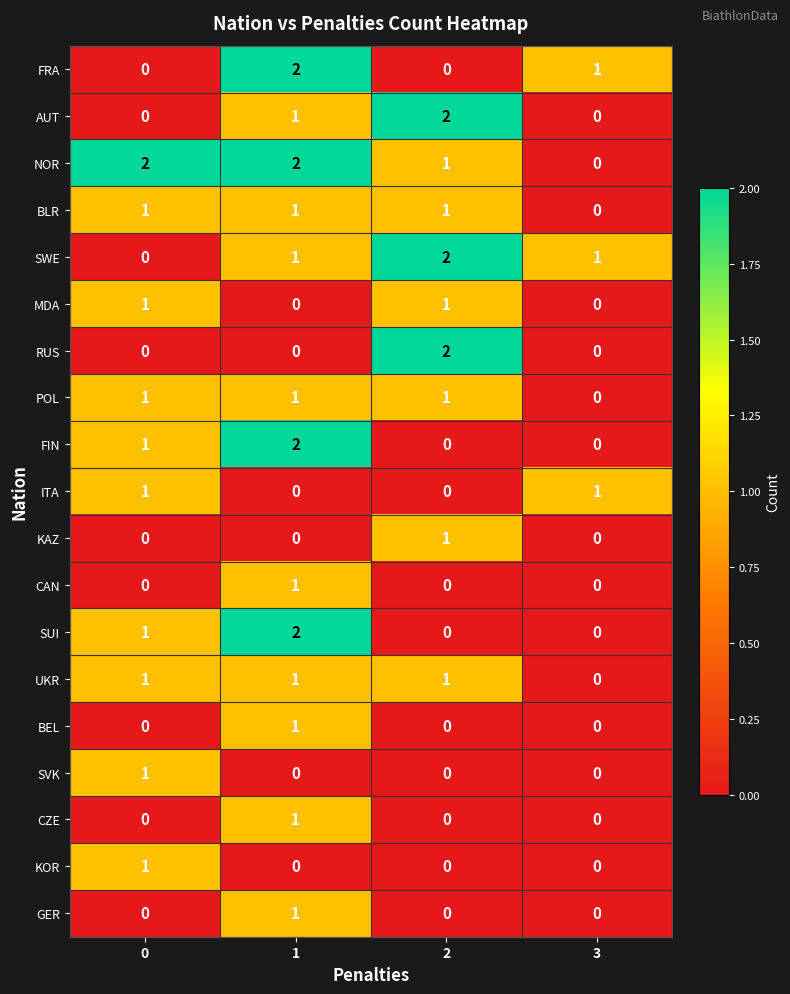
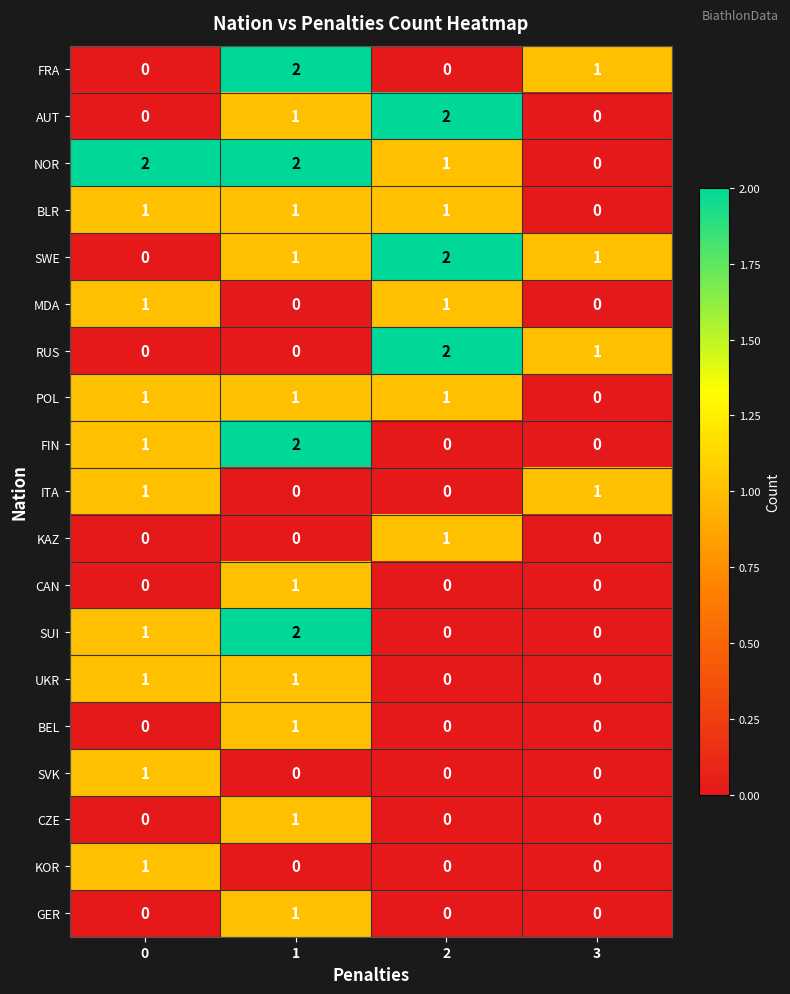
RUS, 3: 0 -> 1
UKR, 2: 1 -> 0
